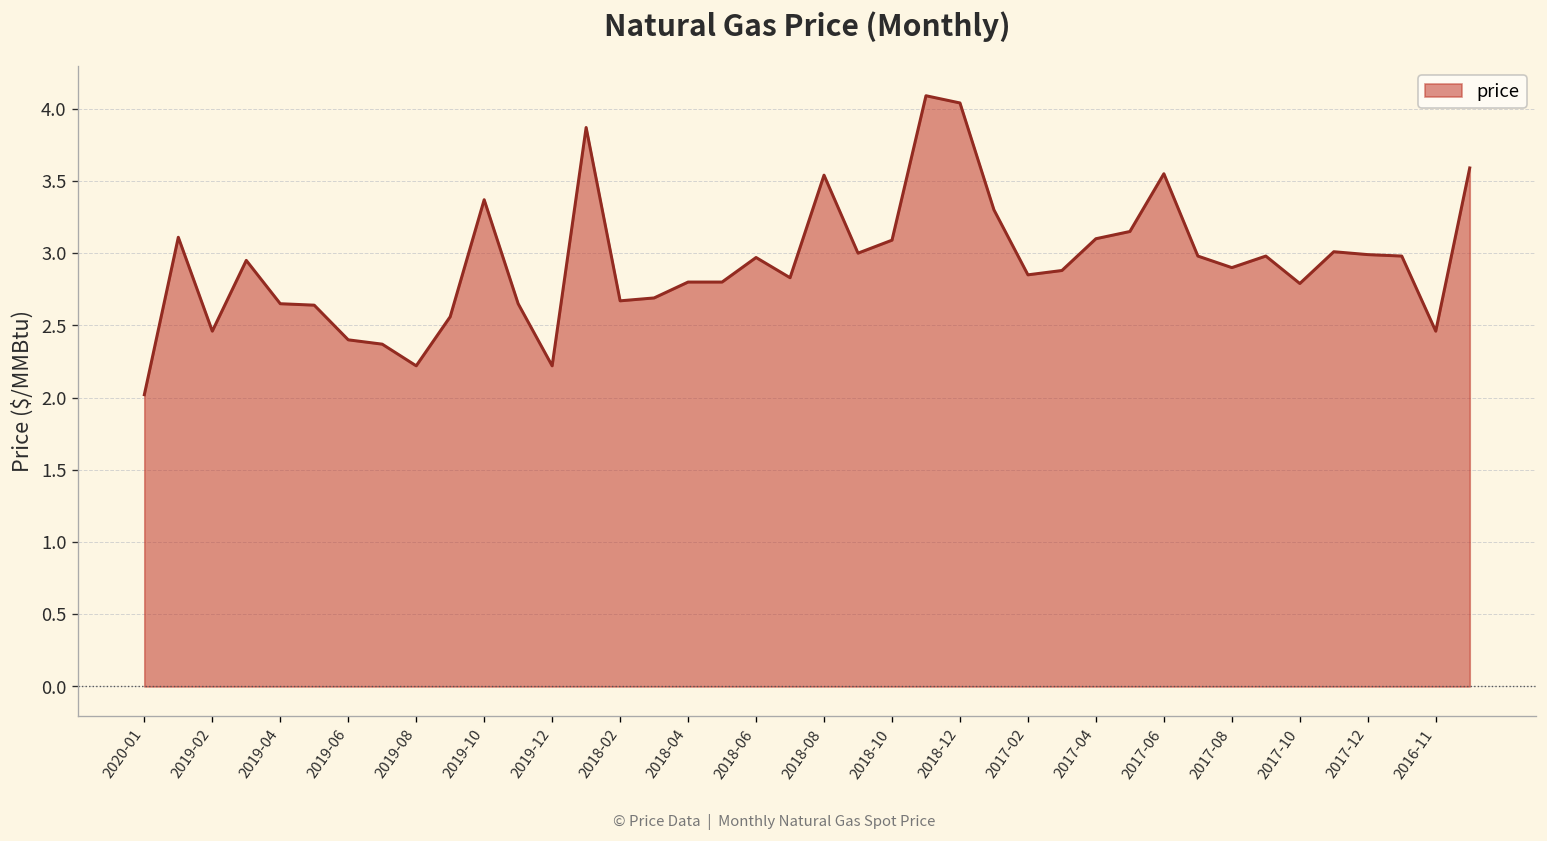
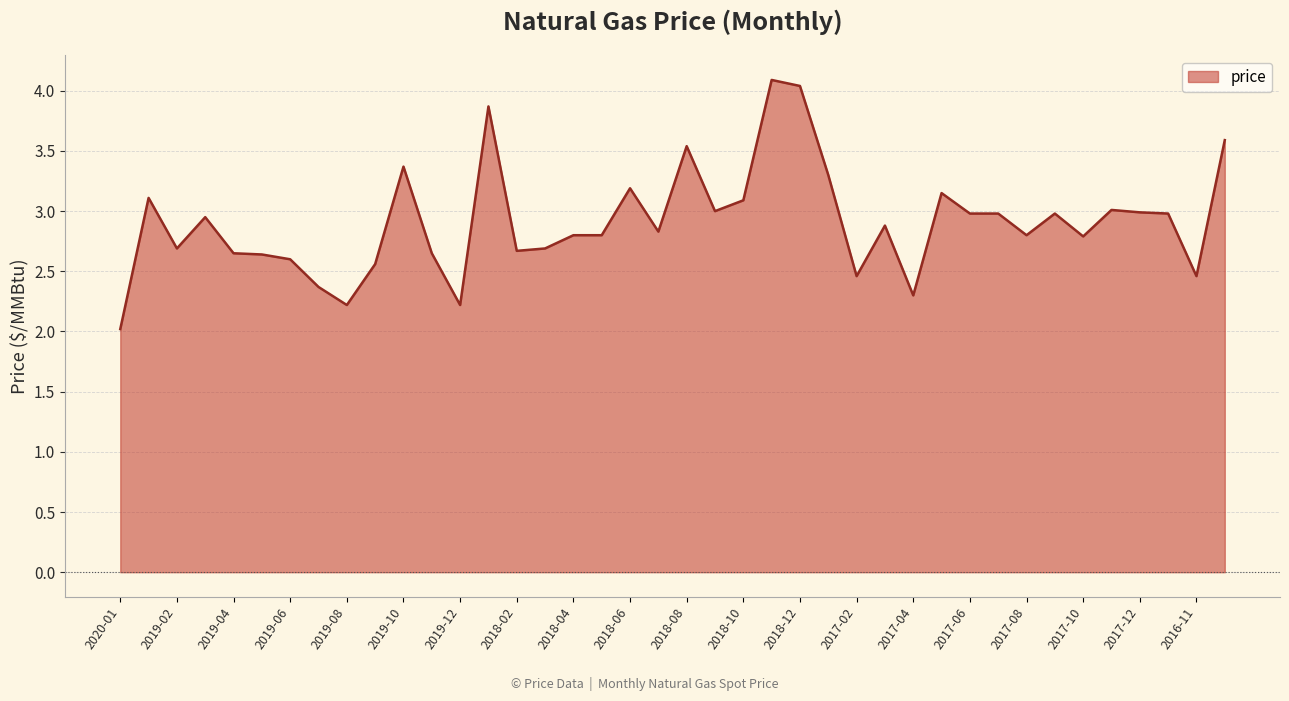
2019-02: 2.46 -> 2.69
2019-06: 2.4 -> 2.6
2018-06: 2.97 -> 3.19
2017-02: 2.85 -> 2.46
2017-04: 3.1 -> 2.3
2017-06: 3.55 -> 2.98
2017-08: 2.9 -> 2.8
